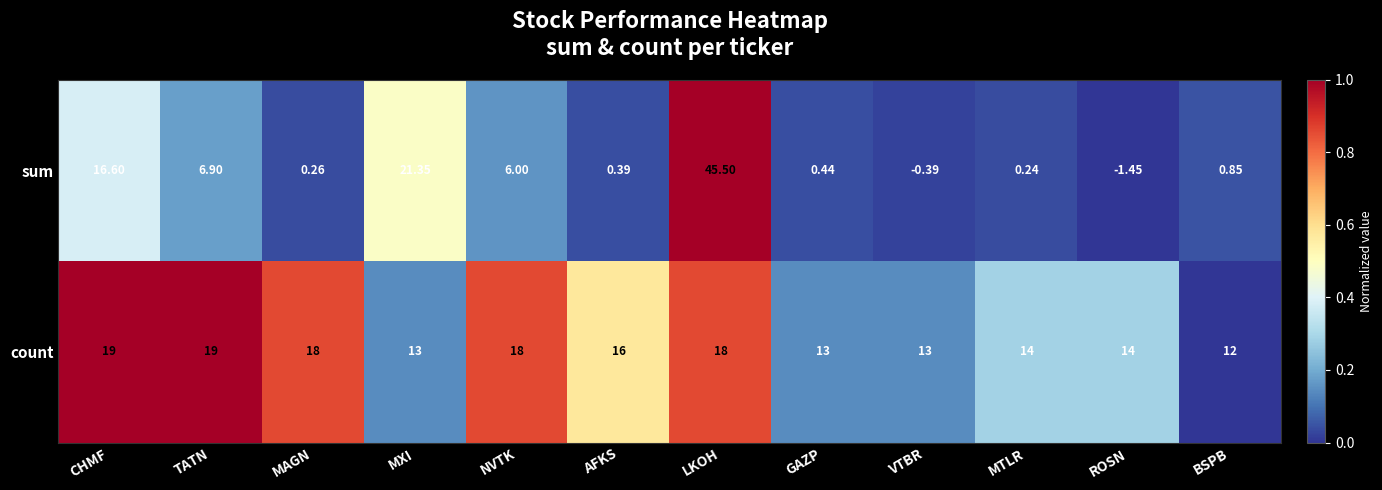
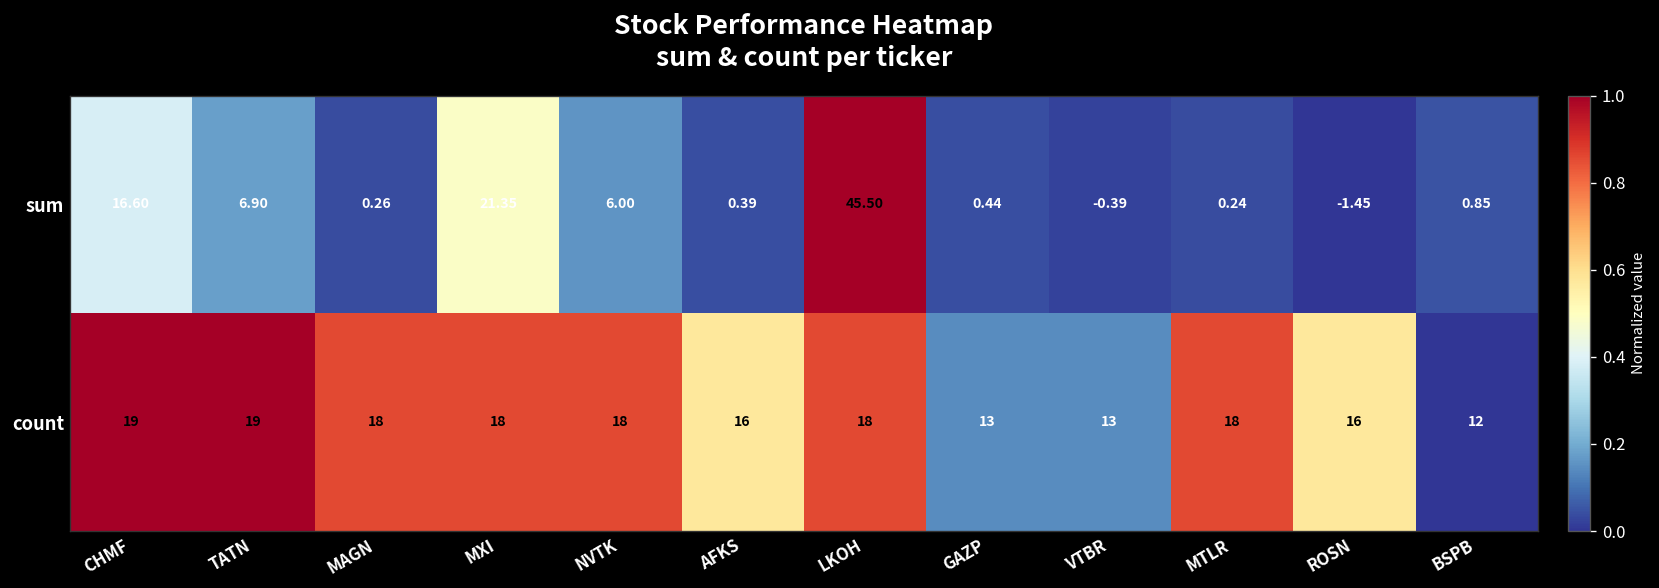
count, MXI: 13 -> 18
count, MTLR: 14 -> 18
count, ROSN: 14 -> 16
